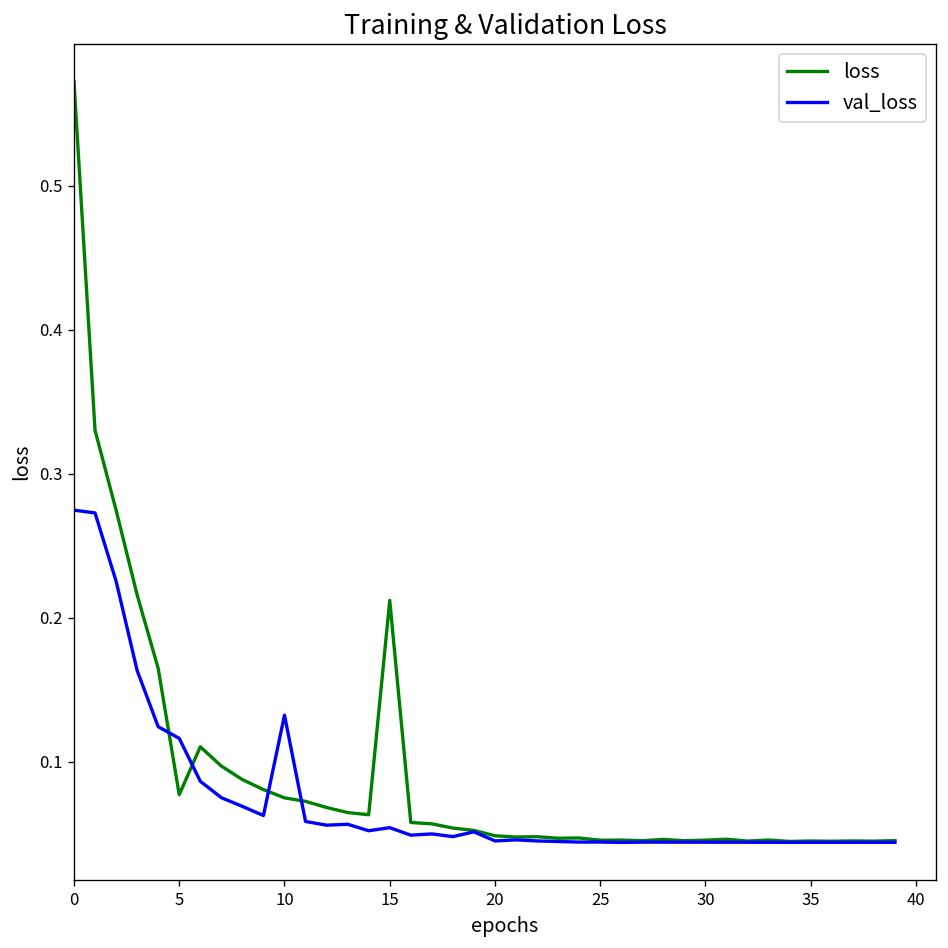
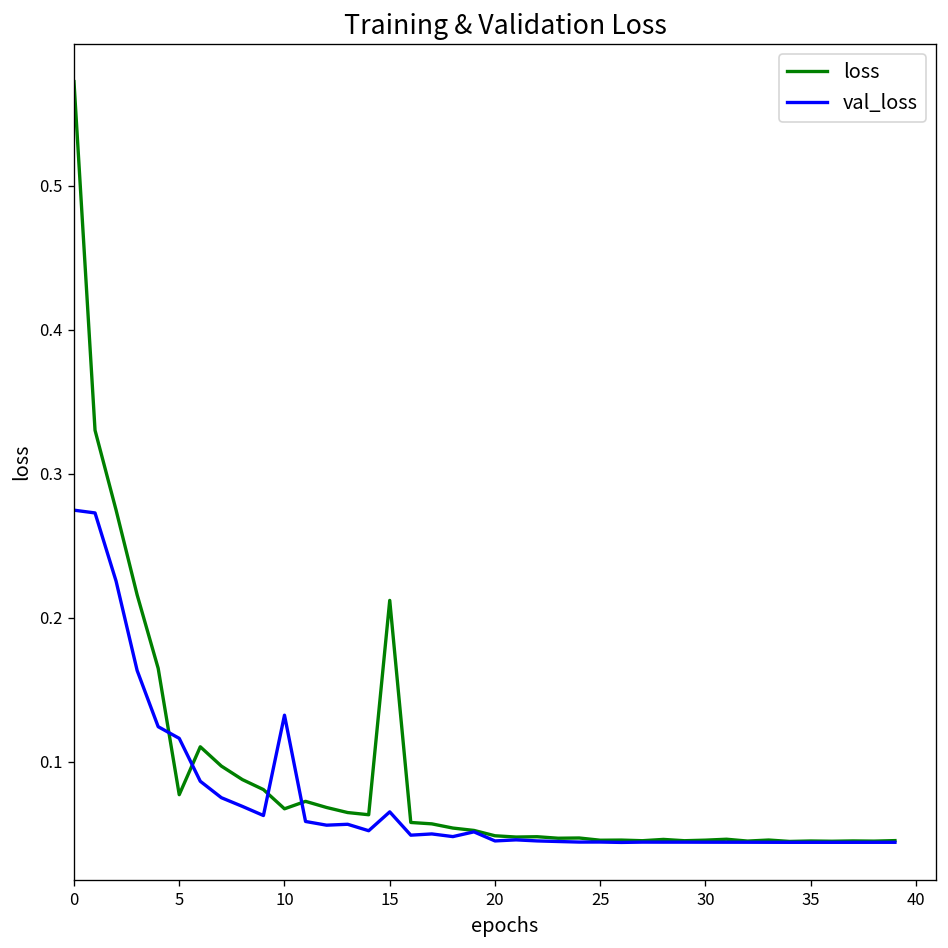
loss, 10: 0.075 -> 0.067
val_loss, 15: 0.054 -> 0.065
